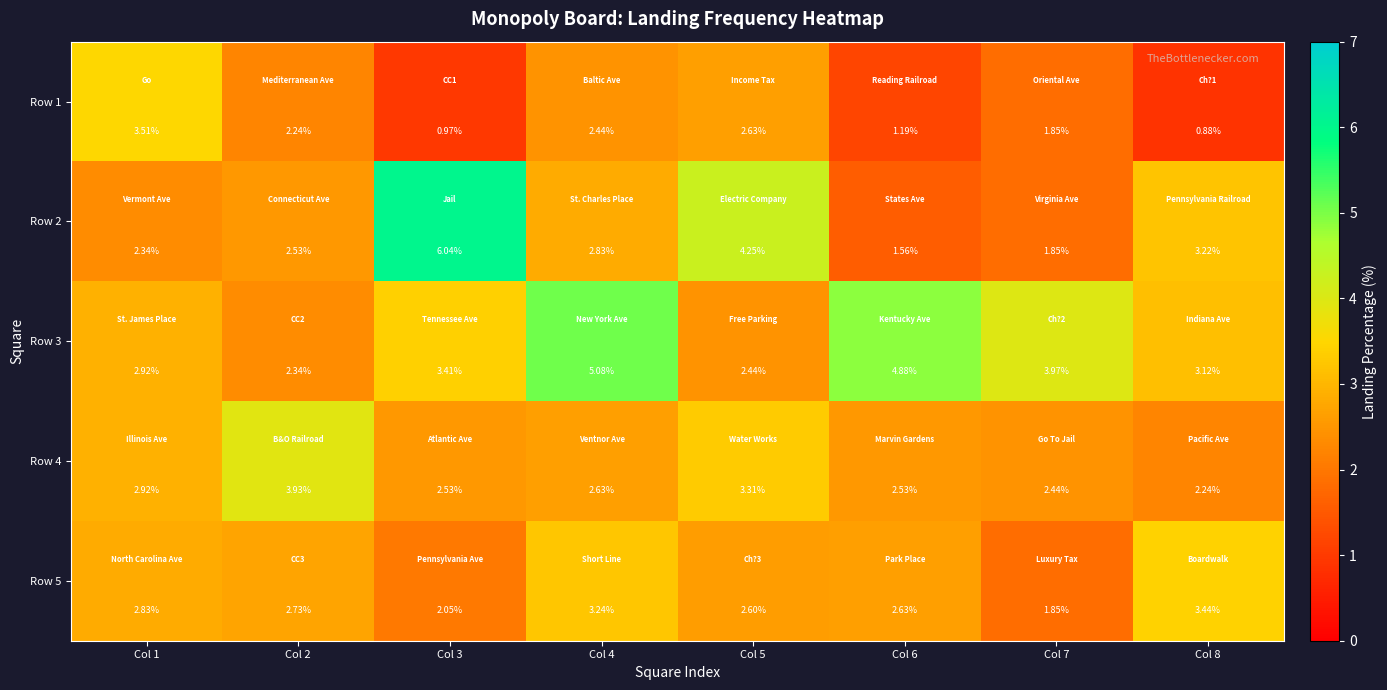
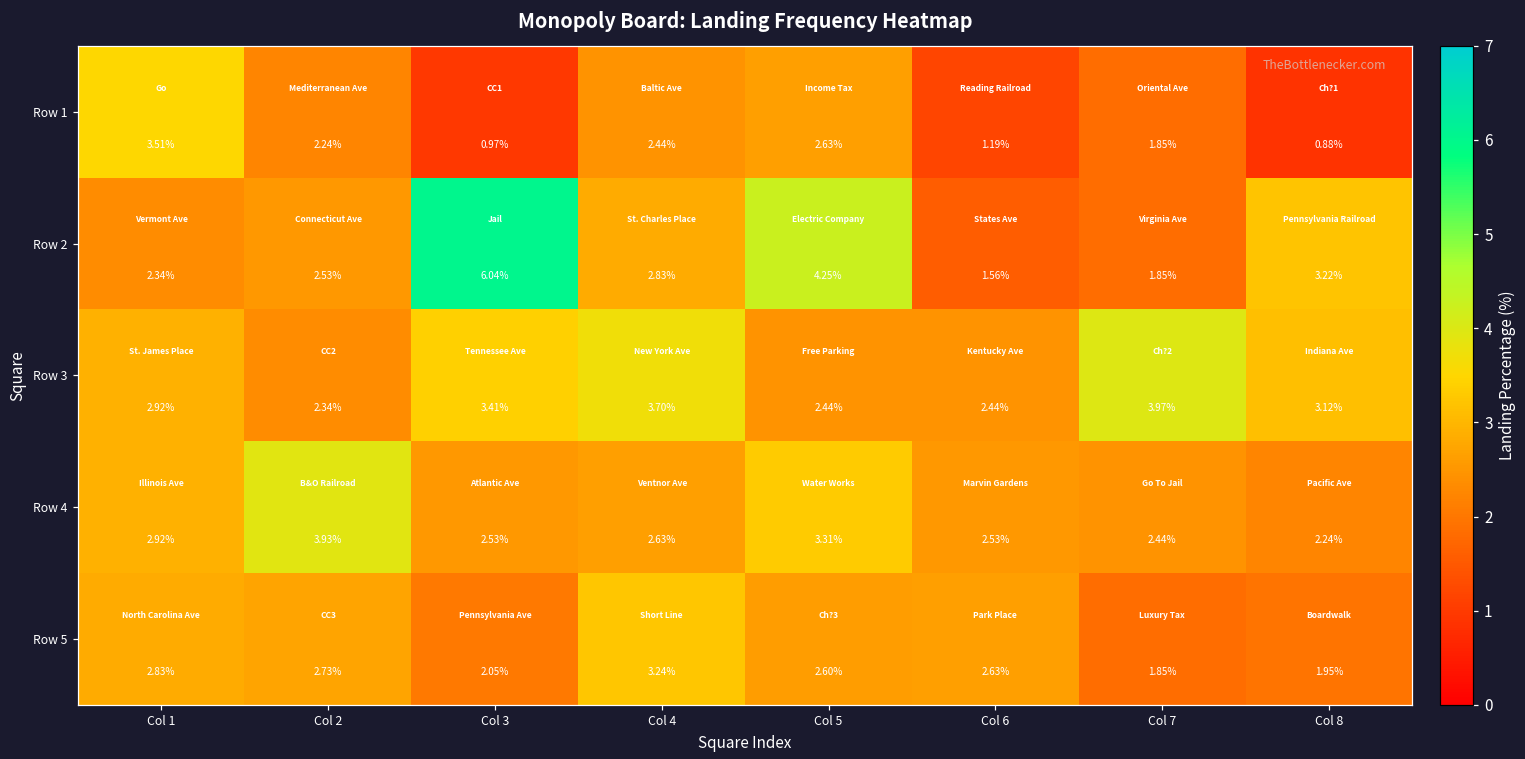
Row 3, Col 4: 5.08% -> 3.70%
Row 3, Col 6: 4.88% -> 2.44%
Row 5, Col 8: 3.44% -> 1.95%
